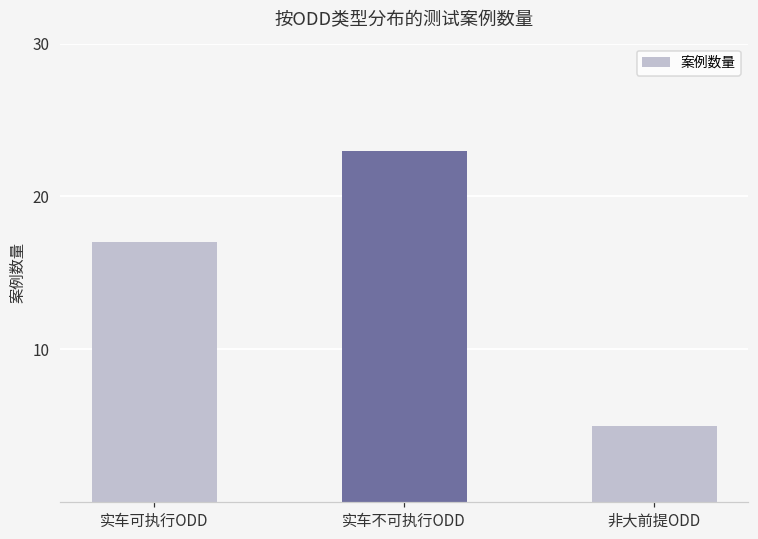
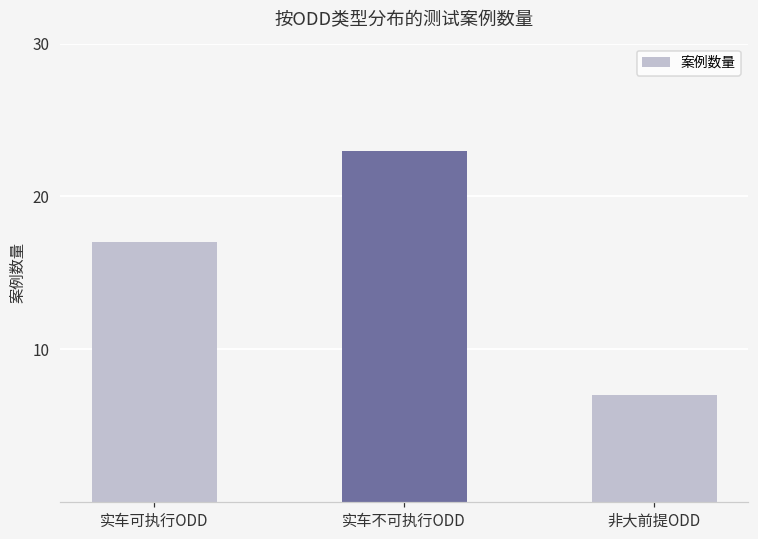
非大前提ODD: 5 -> 7
